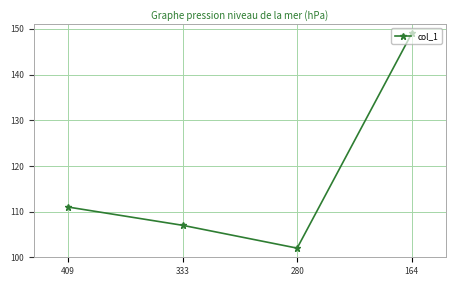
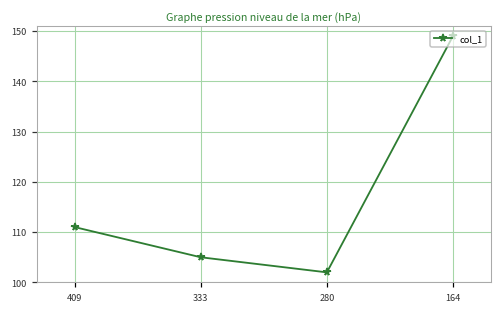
333: 107 -> 105
